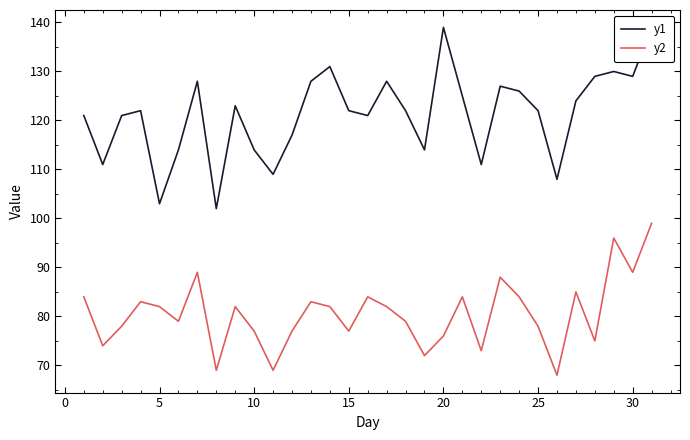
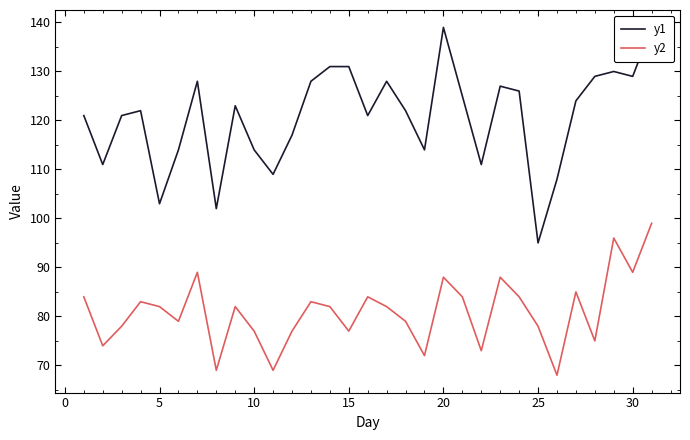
y1, 15: 122 -> 131
y2, 20: 76 -> 88
y1, 25: 122 -> 95
